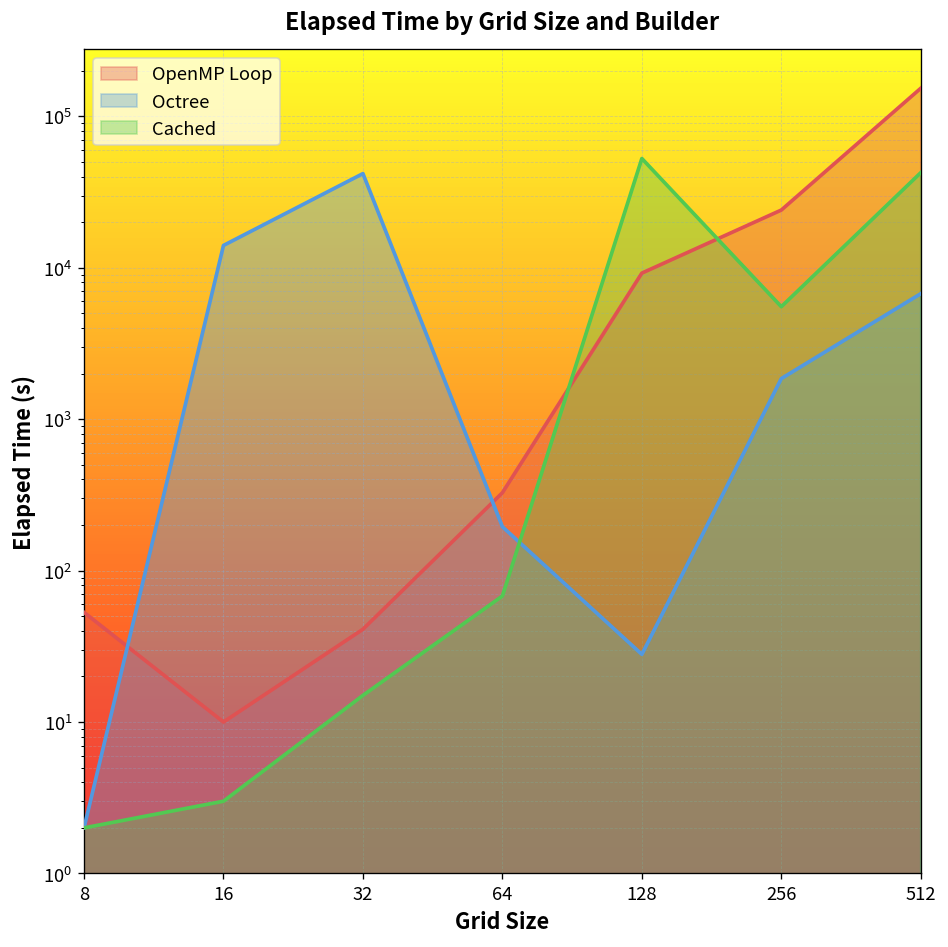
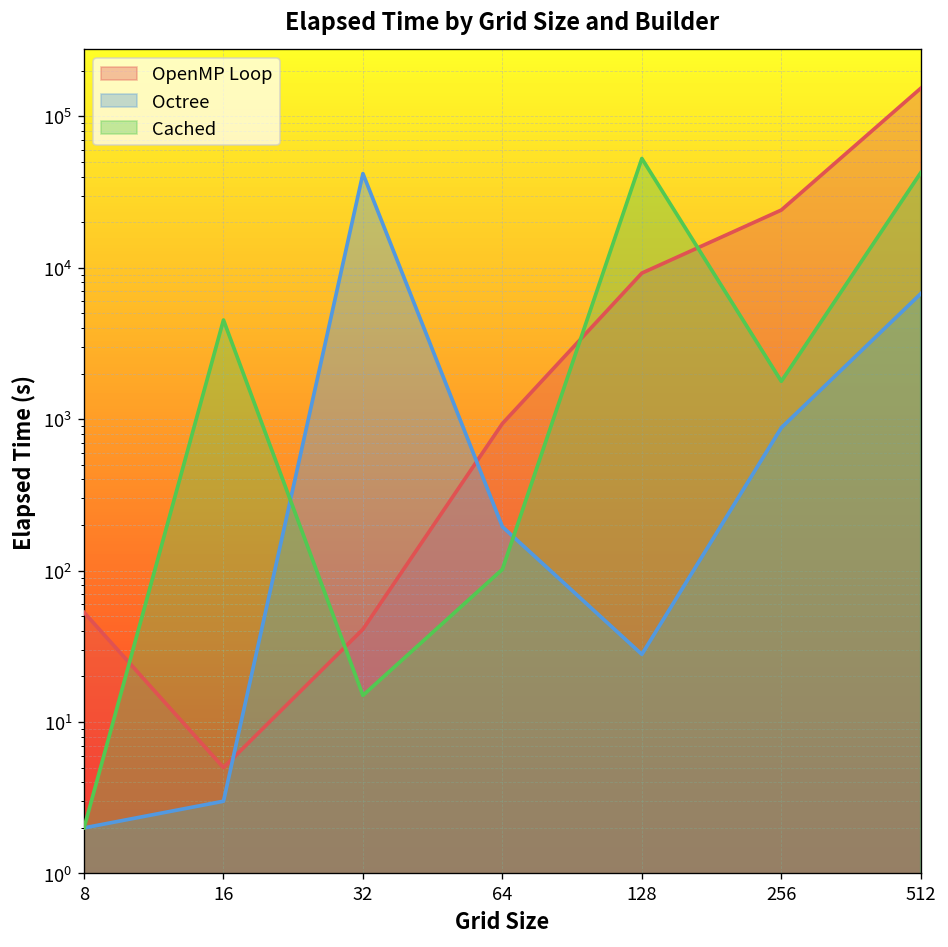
OpenMP Loop, 16: 10 -> 5
Octree, 16: 14000 -> 3
Cached, 16: 3 -> 4500
OpenMP Loop, 64: 330 -> 900
Cached, 64: 70 -> 100
Octree, 256: 1900 -> 900
Cached, 256: 6000 -> 1800
